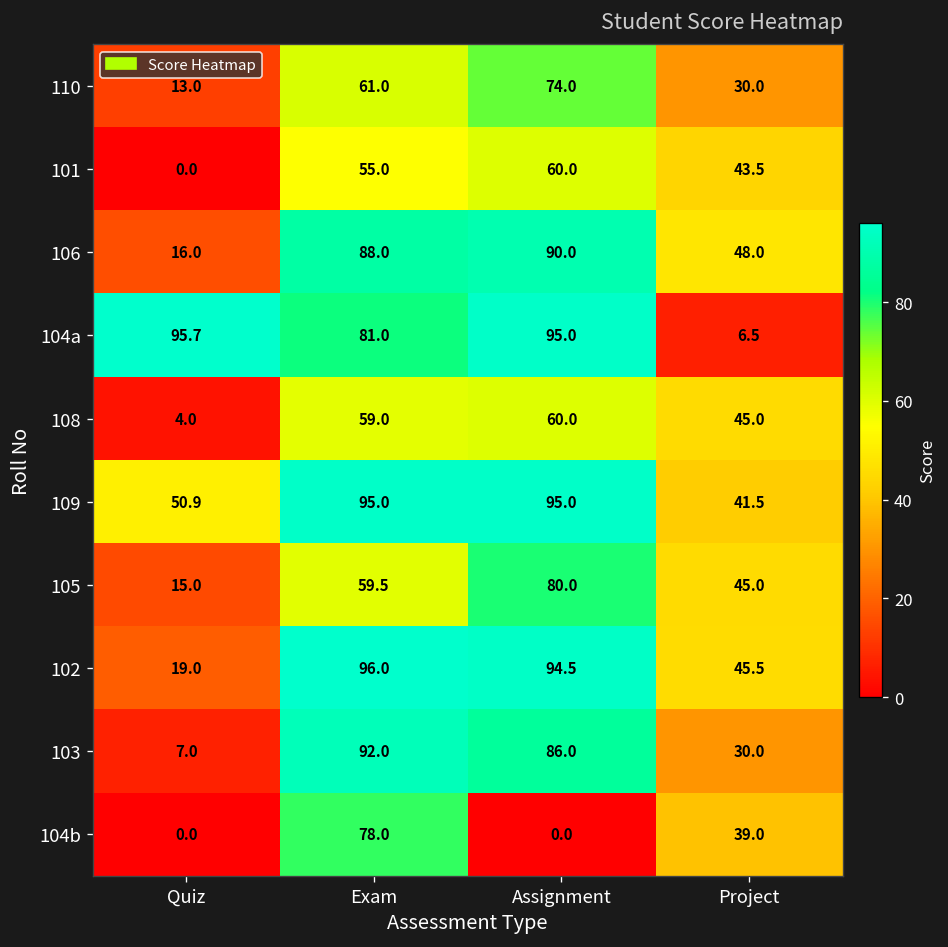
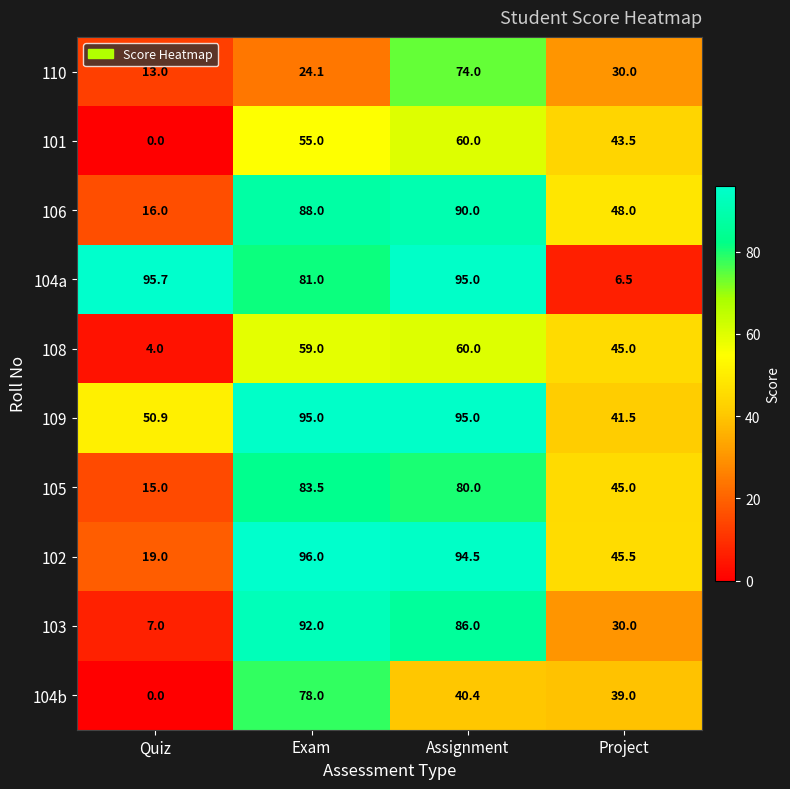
110, Exam: 61.0 -> 24.1
105, Exam: 59.5 -> 83.5
104b, Assignment: 0.0 -> 40.4
